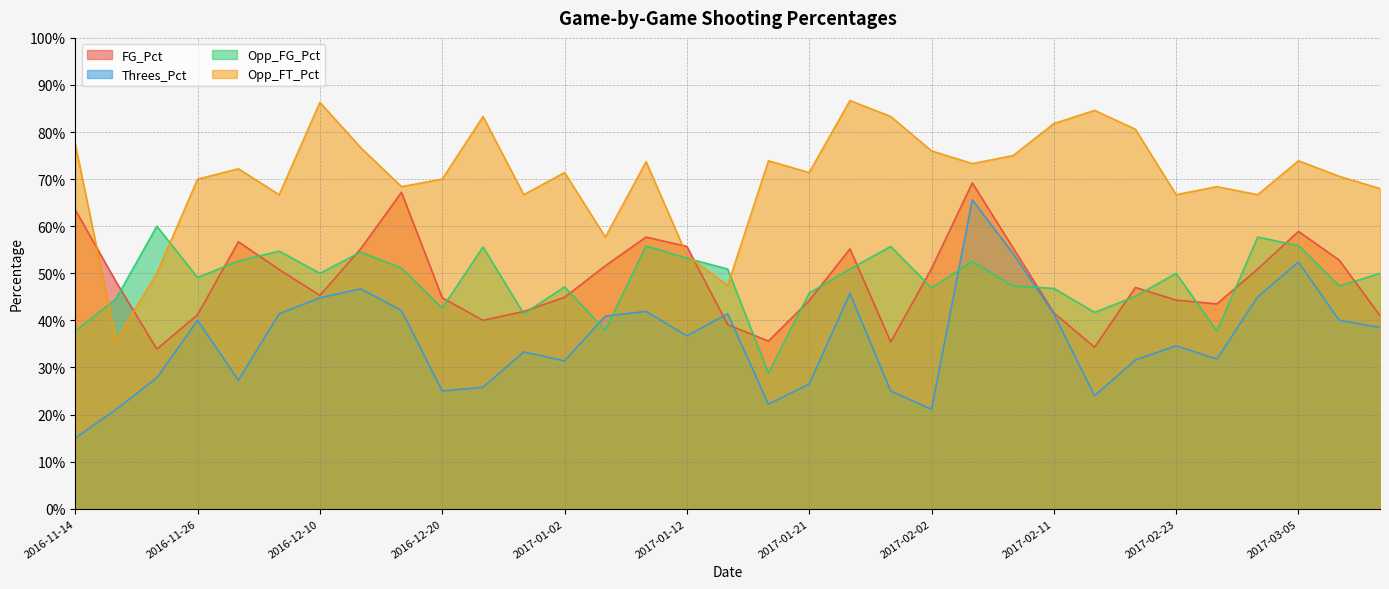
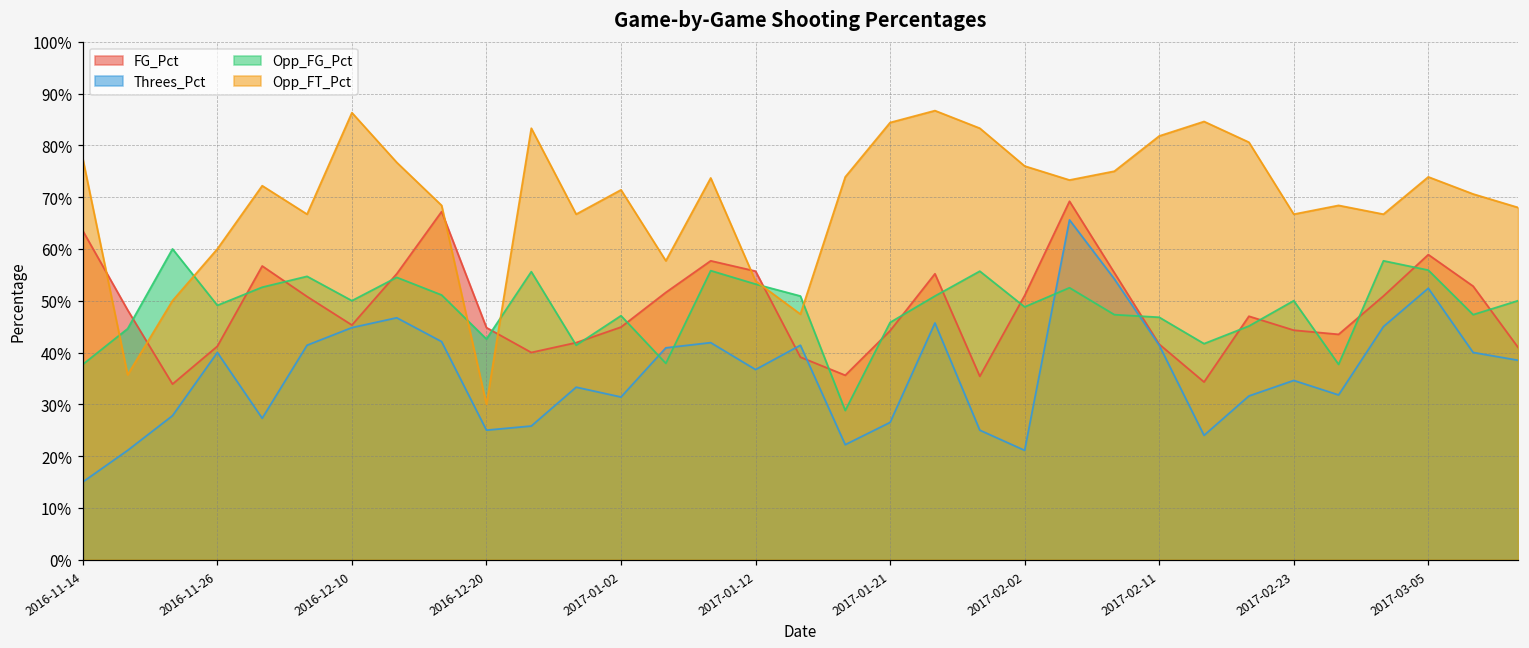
Opp_FT_Pct, 2016-11-26: 70% -> 60%
Opp_FT_Pct, 2016-12-20: 70% -> 30%
Opp_FT_Pct, 2017-01-21: 71% -> 84%
Opp_FG_Pct, 2017-02-02: 47% -> 49%
